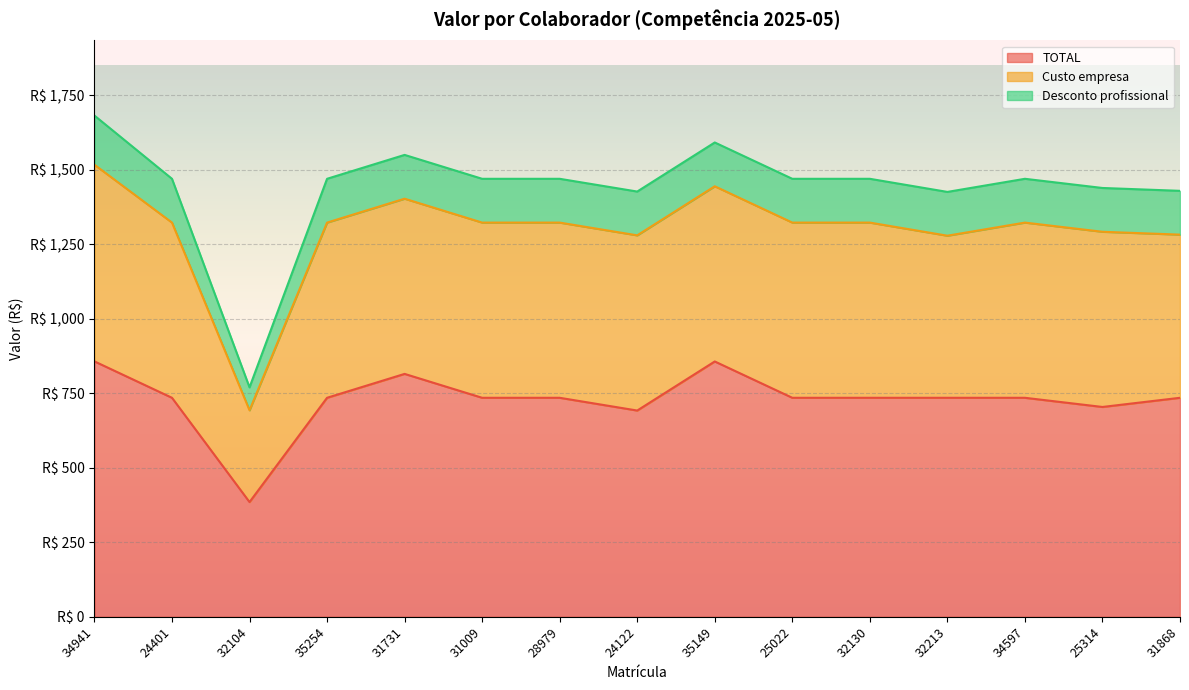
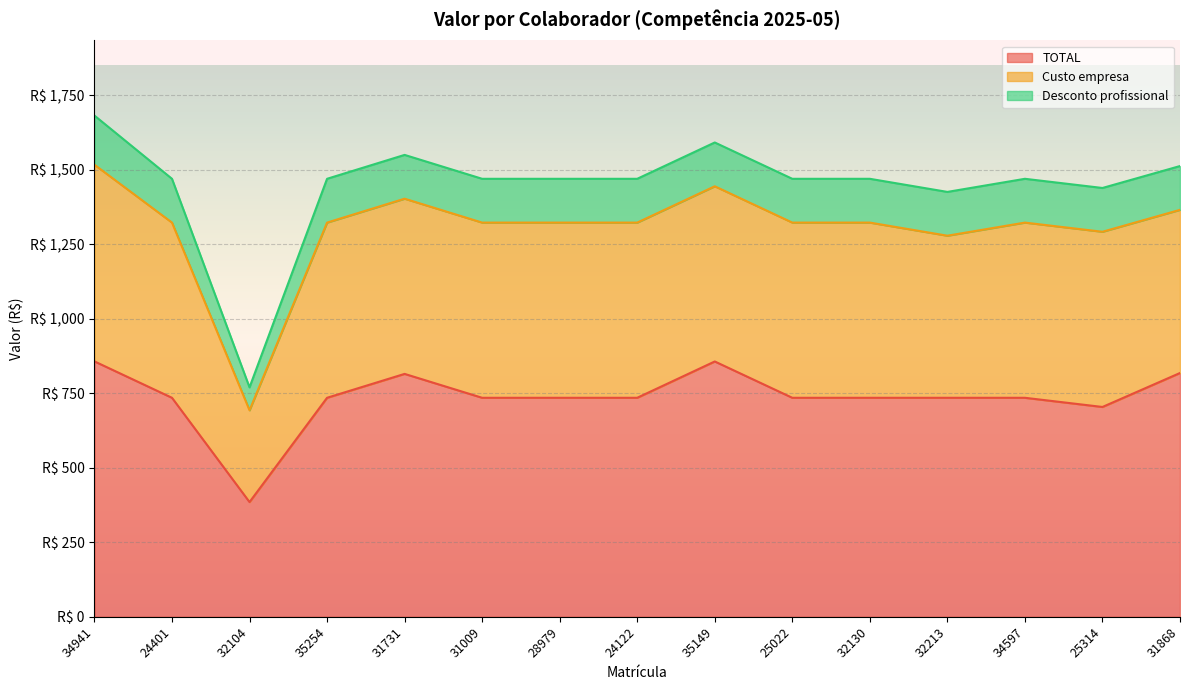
TOTAL, 24122: R$ 690 -> R$ 740
TOTAL, 31868: R$ 740 -> R$ 820
